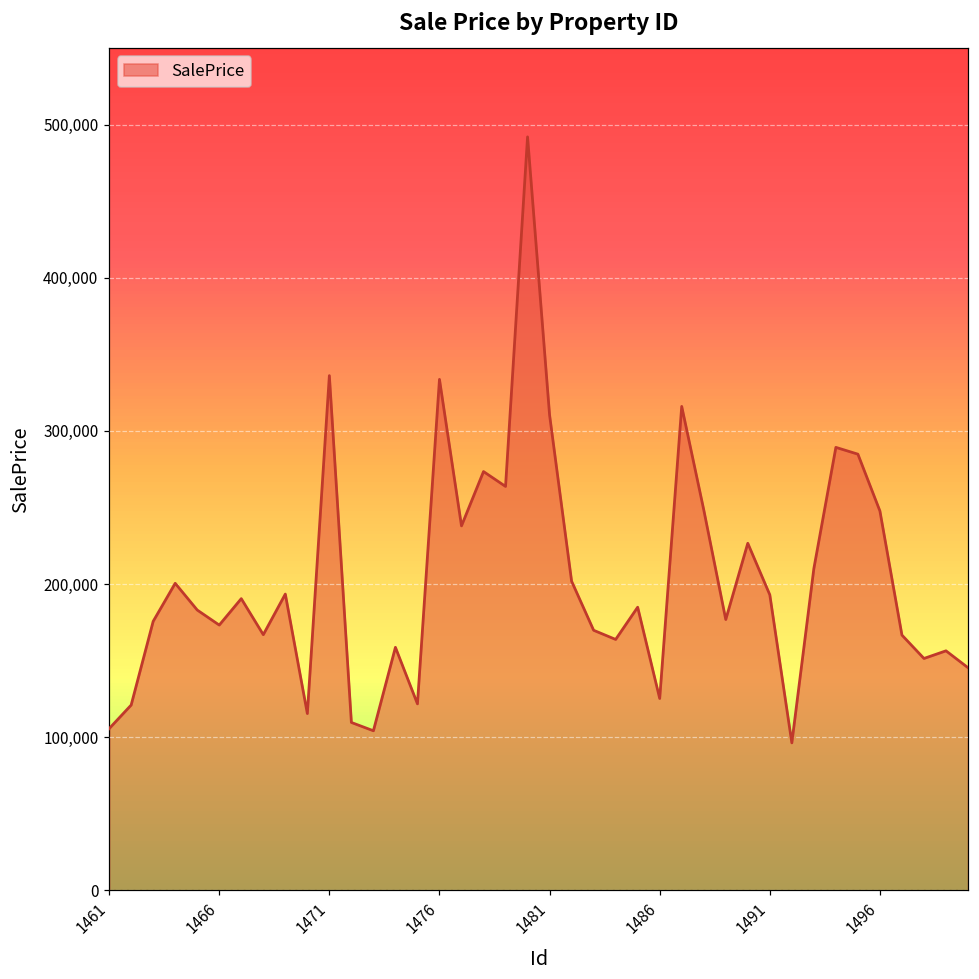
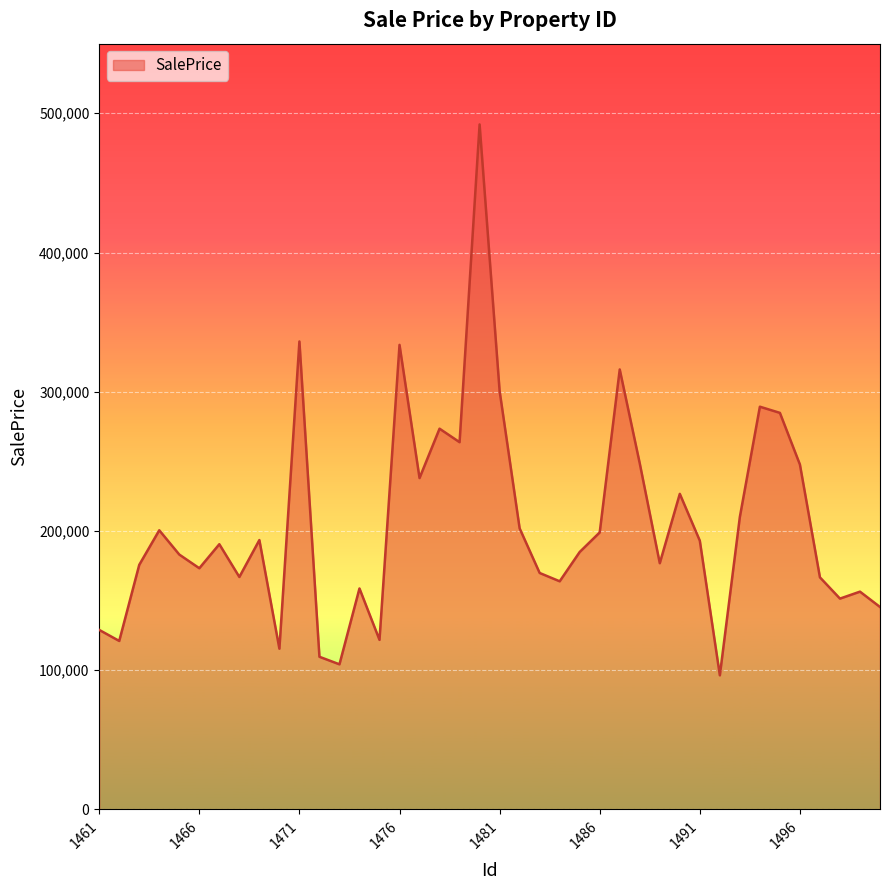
1461: 106,000 -> 129,000
1481: 310,000 -> 301,000
1486: 125,000 -> 199,000
